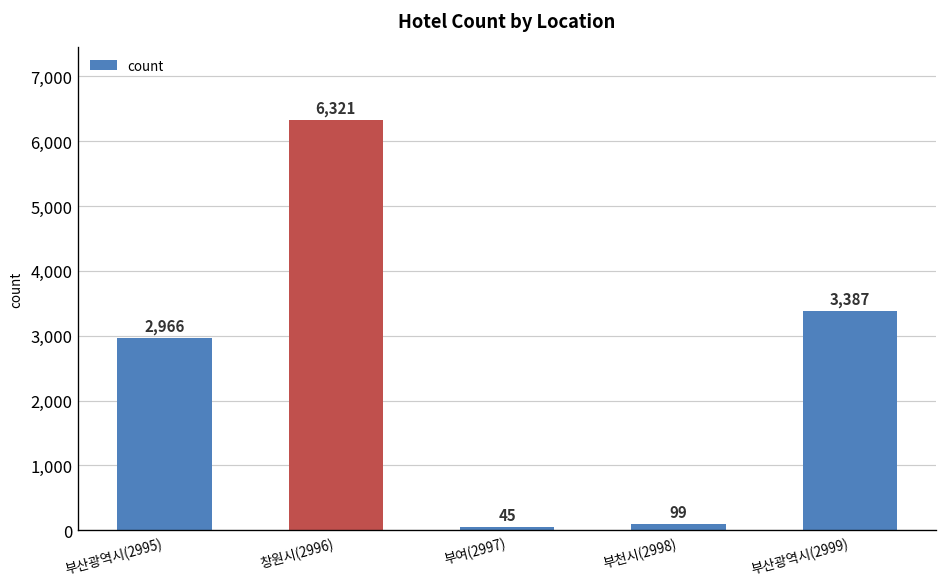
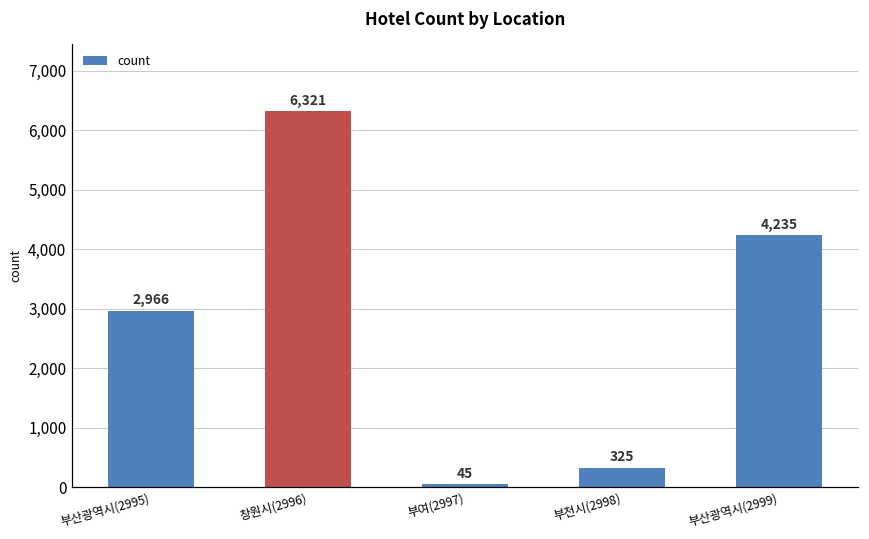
부천시(2998): 99 -> 325
부산광역시(2999): 3,387 -> 4,235
